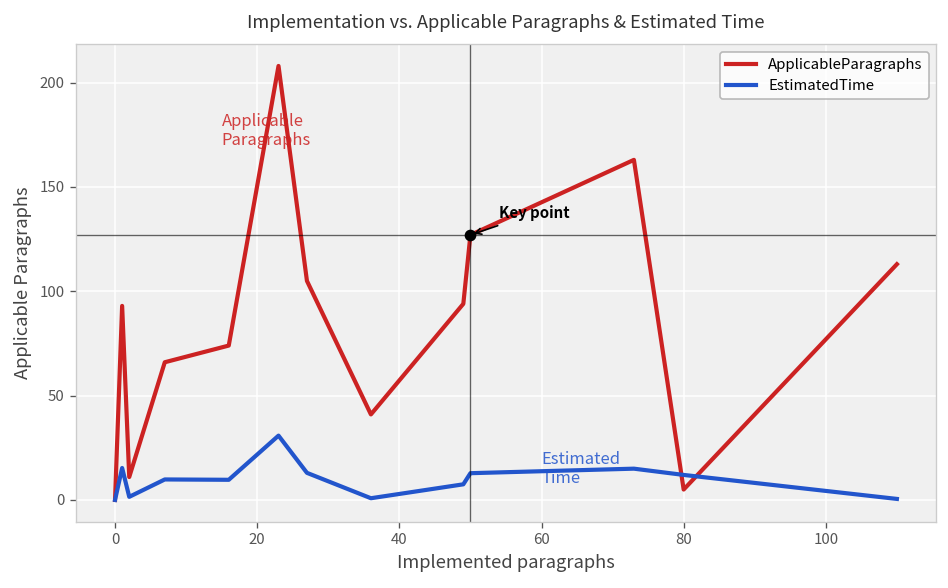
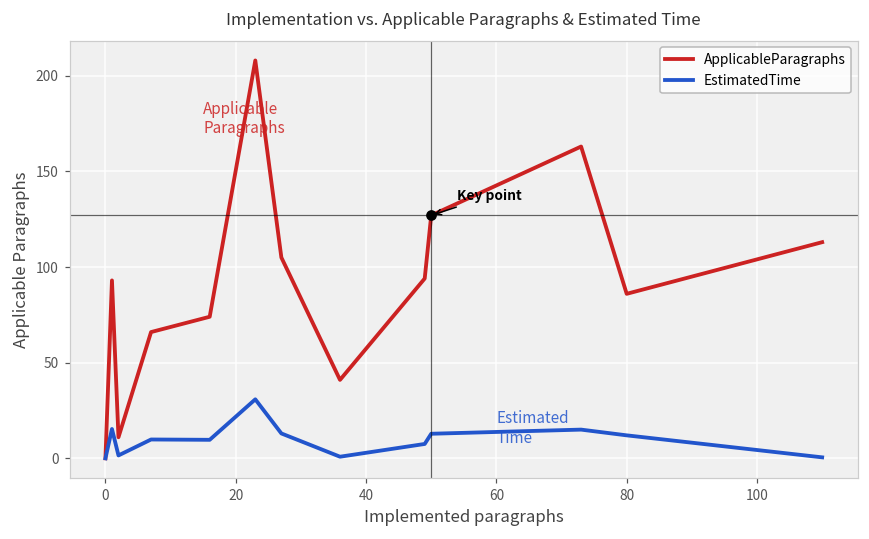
ApplicableParagraphs, 80: 5 -> 86
